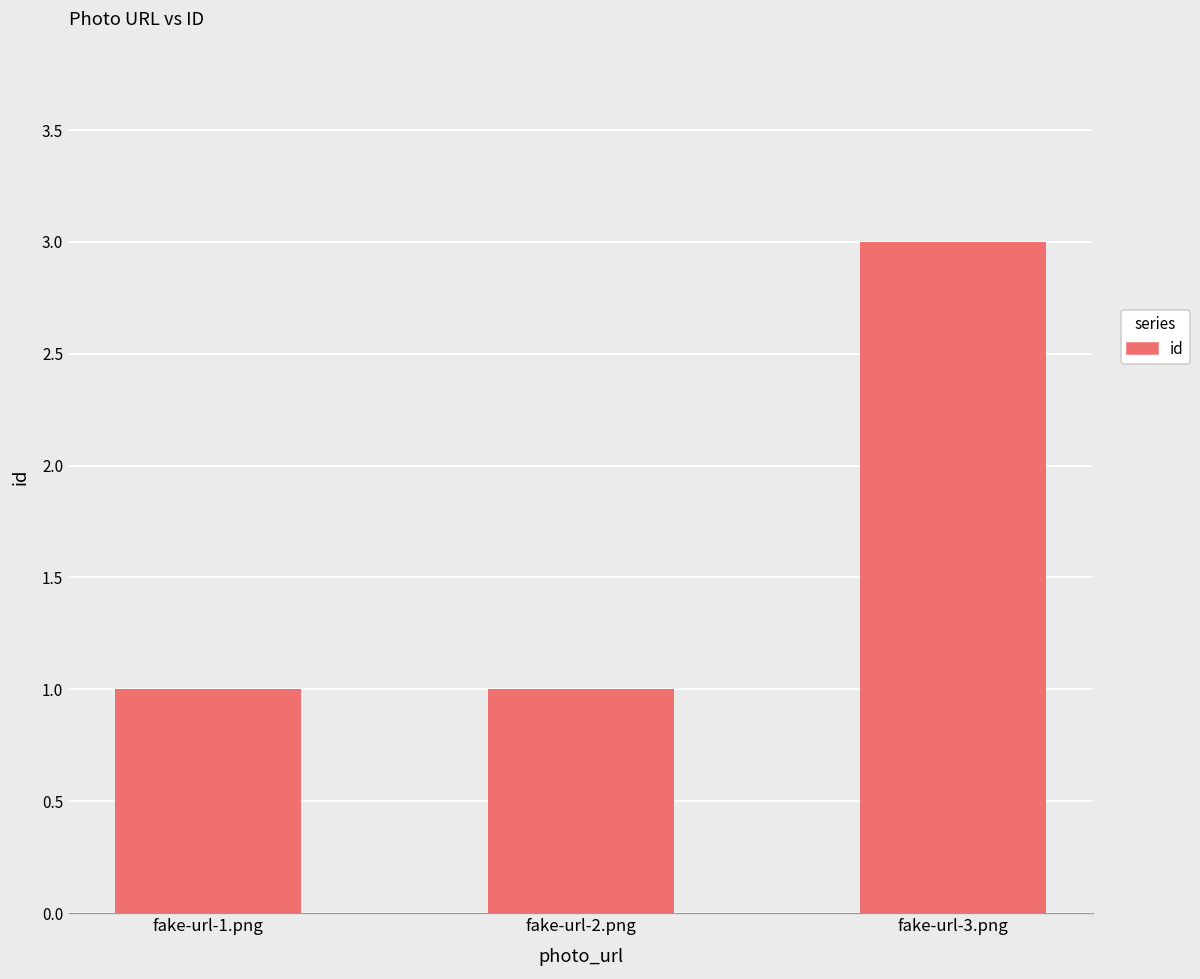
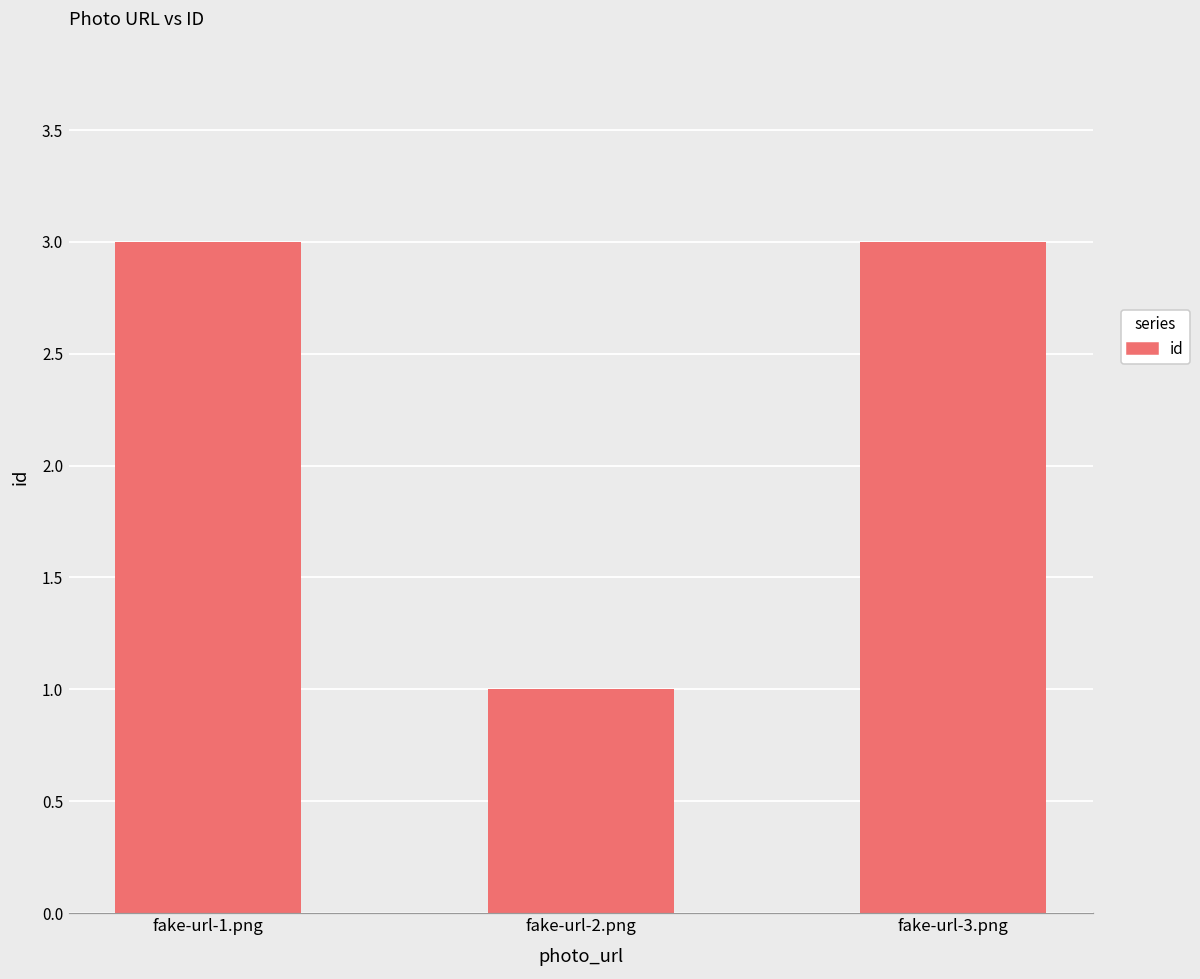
fake-url-1.png: 1 -> 3
